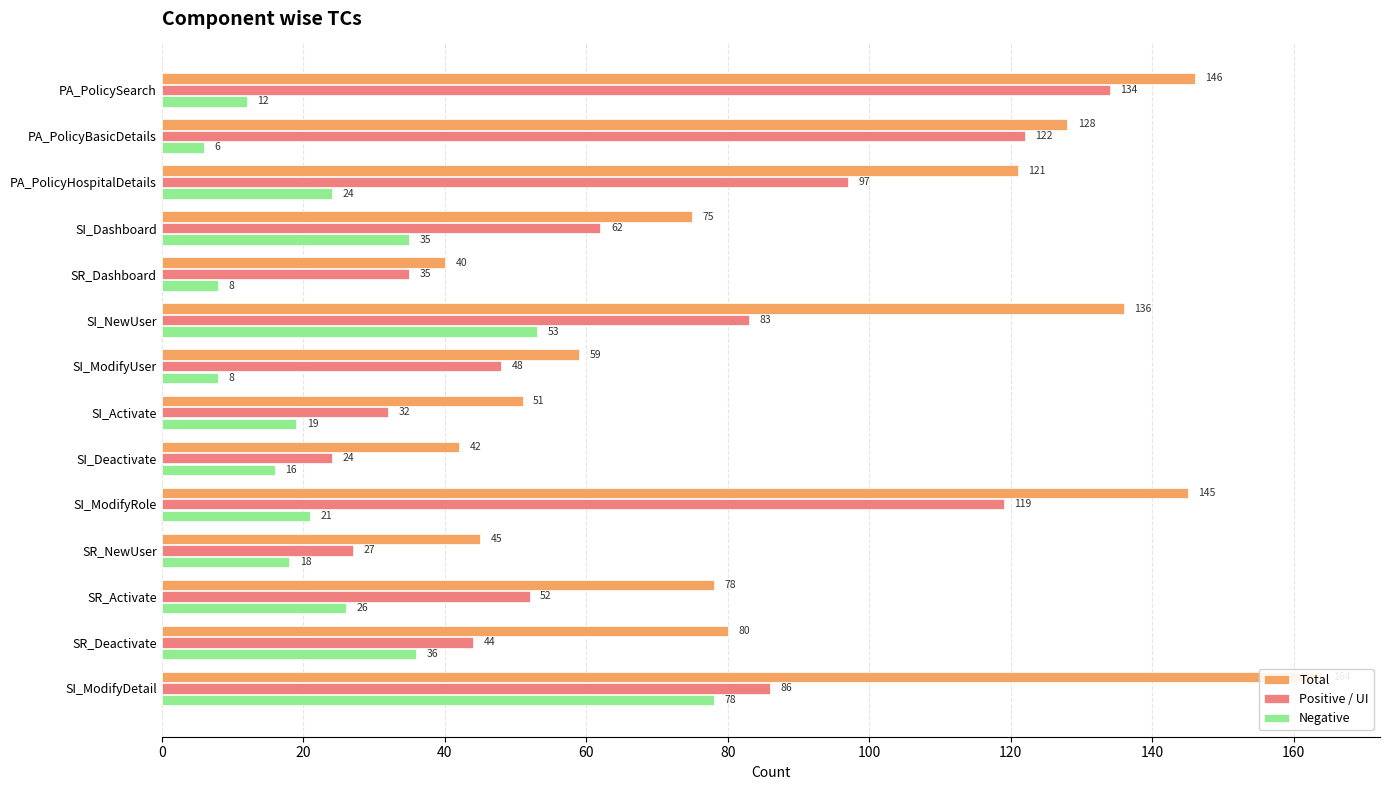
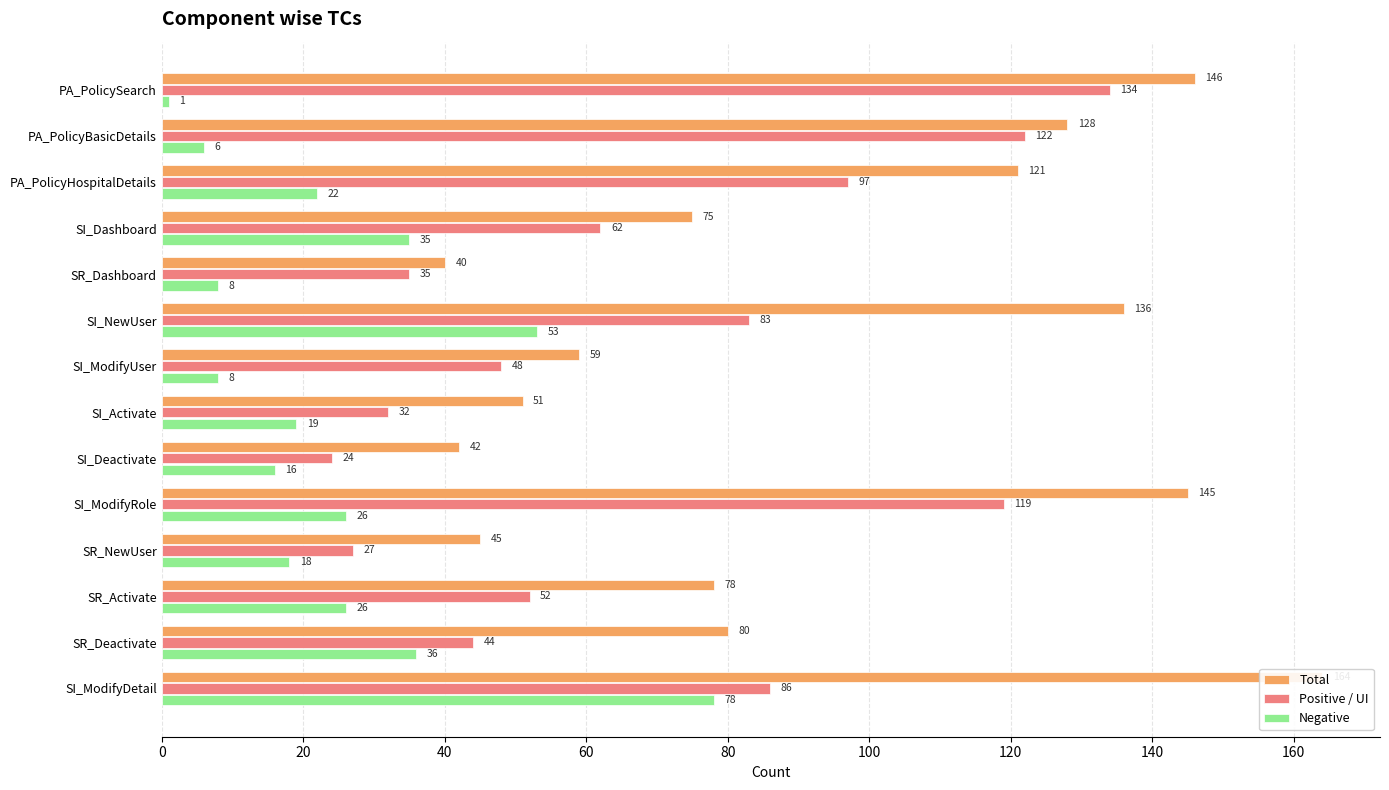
Negative, PA_PolicySearch: 12 -> 1
Negative, PA_PolicyHospitalDetails: 24 -> 22
Negative, SI_ModifyRole: 21 -> 26
